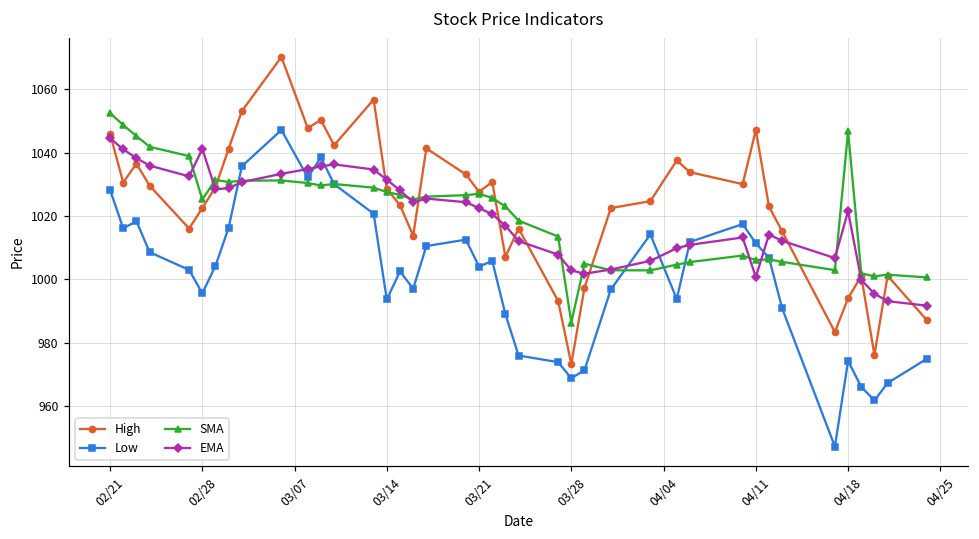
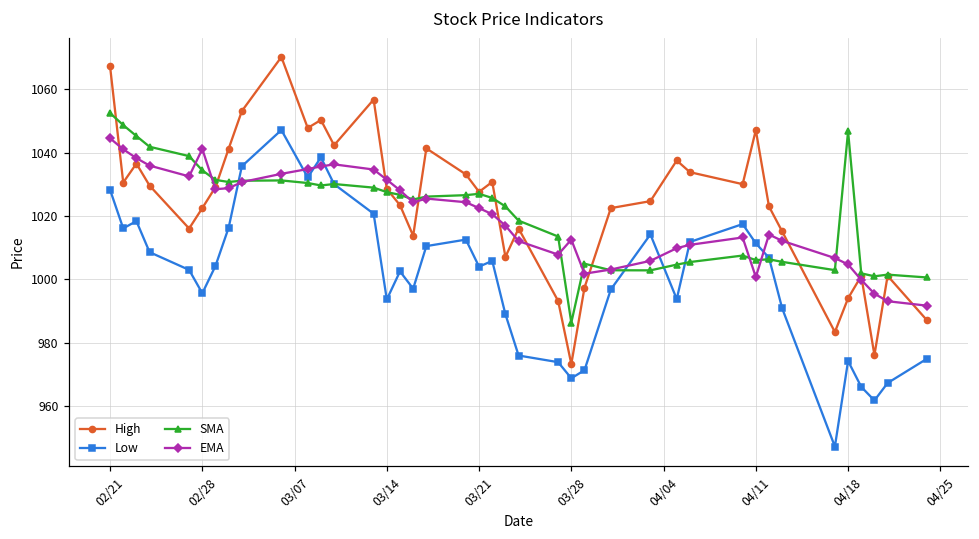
High, 02/21: 1046 -> 1067
SMA, 02/28: 1025 -> 1034
EMA, 03/28: 1003 -> 1013
EMA, 04/18: 1022 -> 1005
